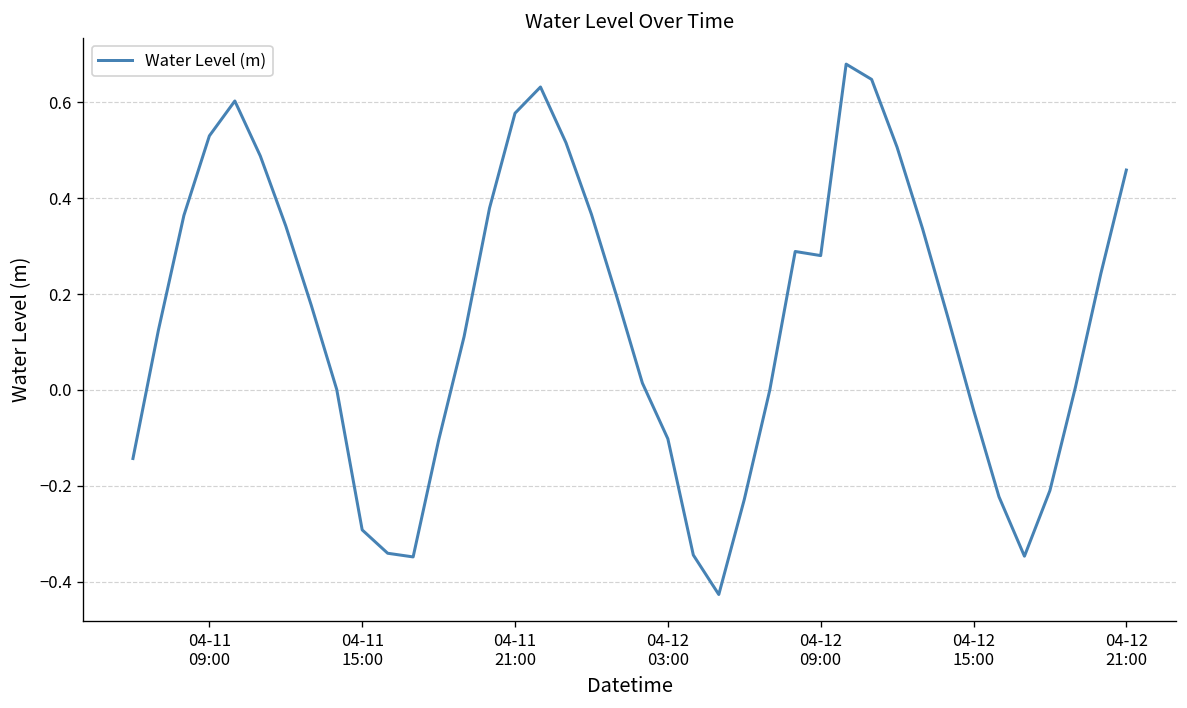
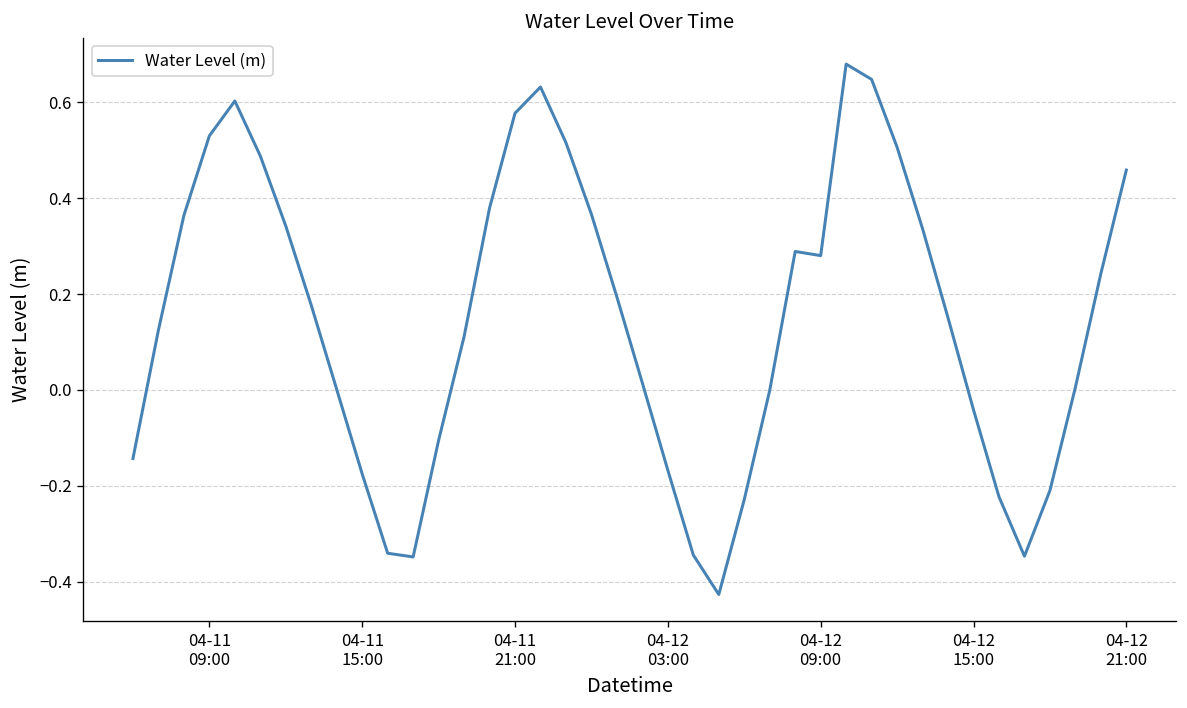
04-11 15:00: -0.29 -> -0.18
04-12 03:00: -0.10 -> -0.17
